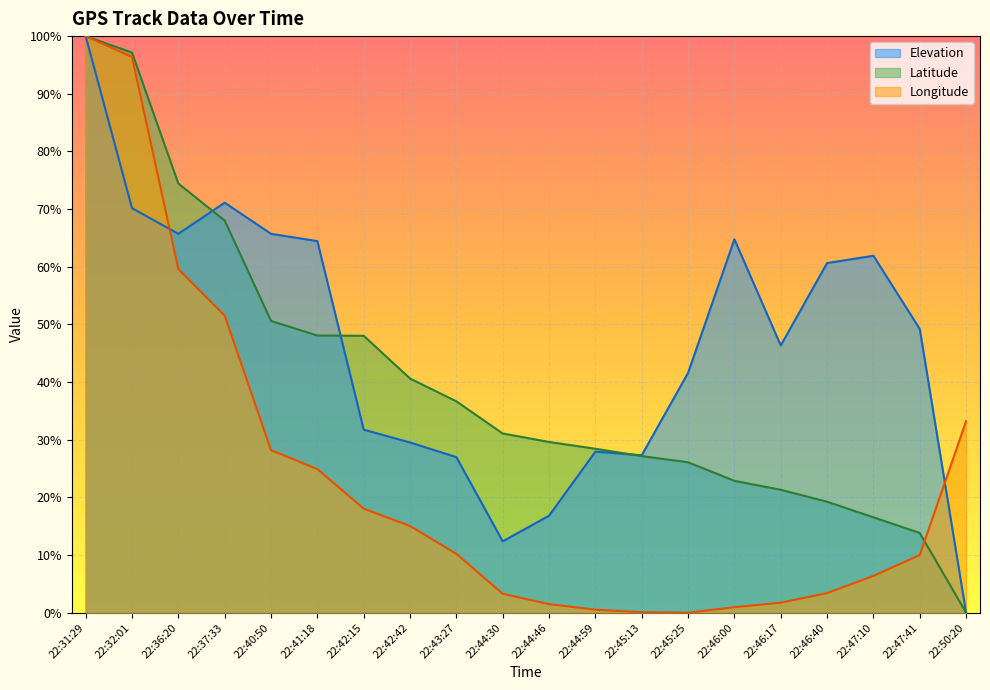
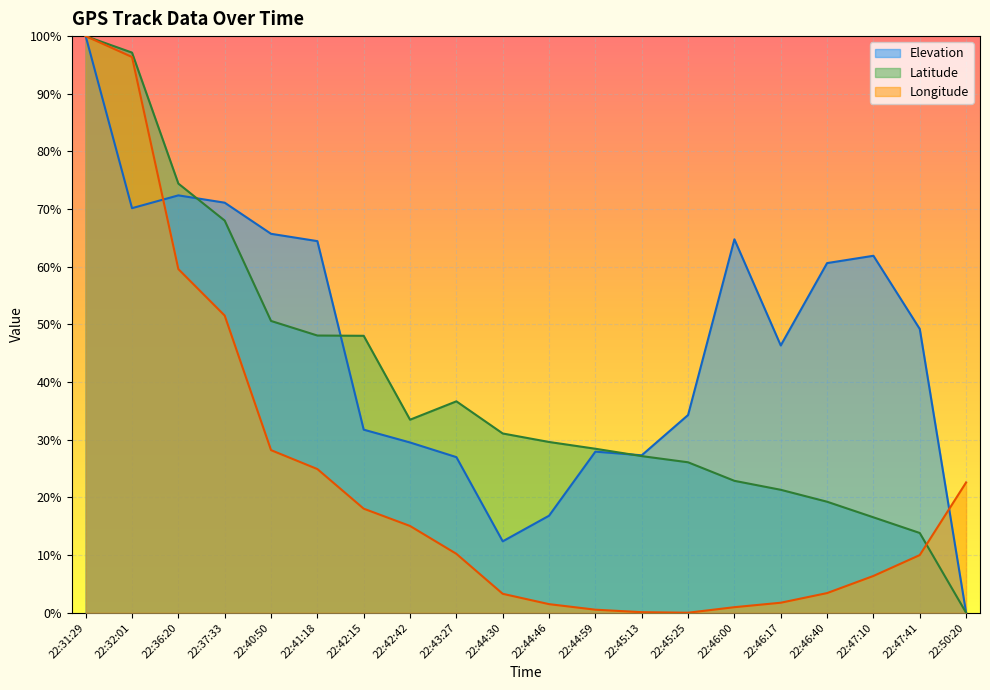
Elevation, 22:36:20: 66% -> 72%
Latitude, 22:42:42: 41% -> 33%
Elevation, 22:45:25: 42% -> 34%
Longitude, 22:50:20: 33% -> 23%
